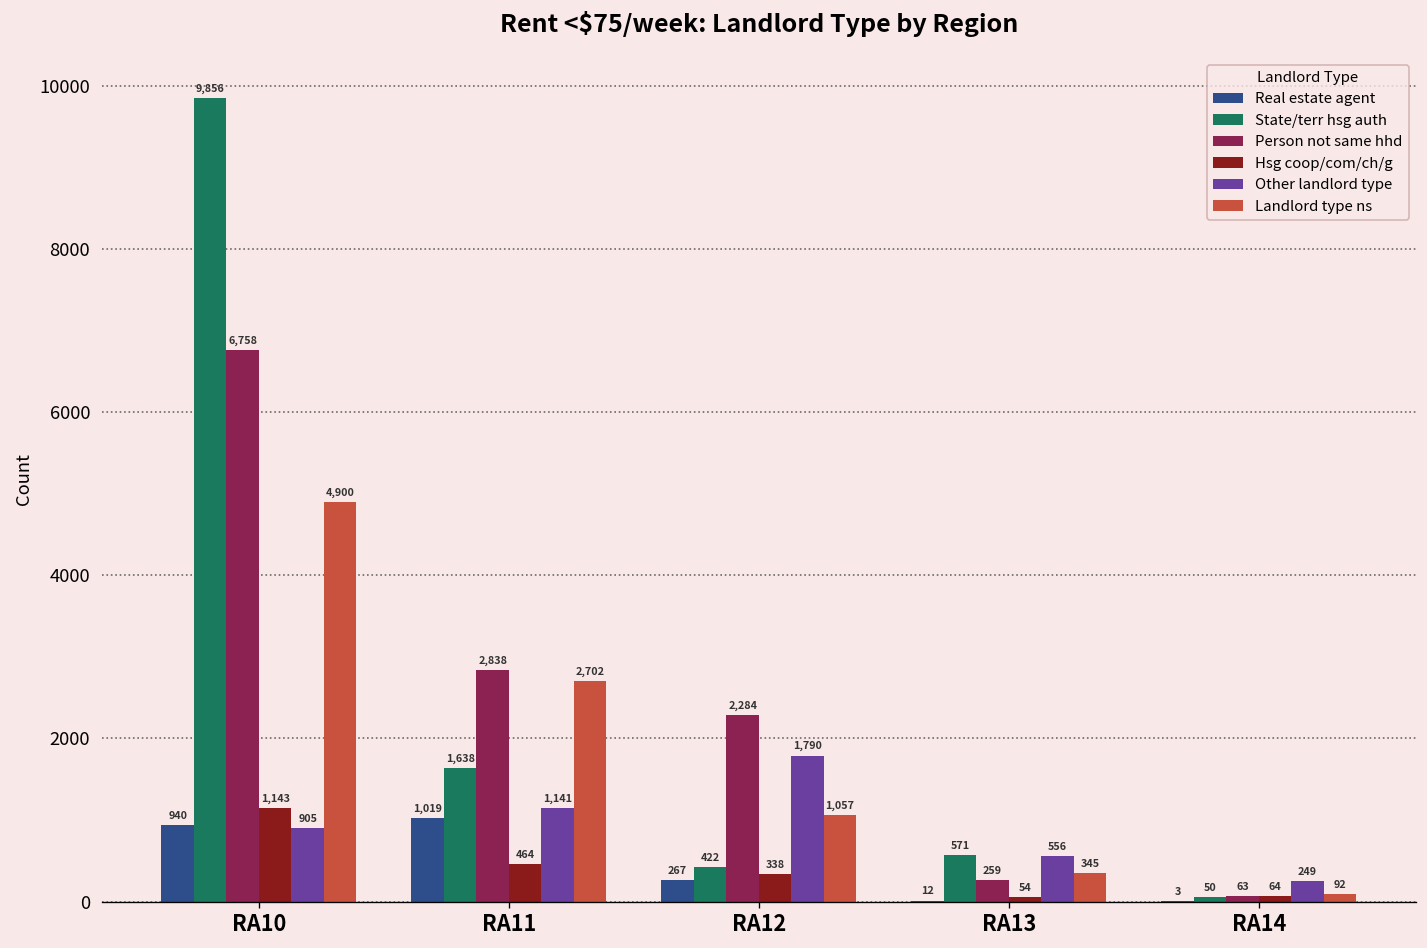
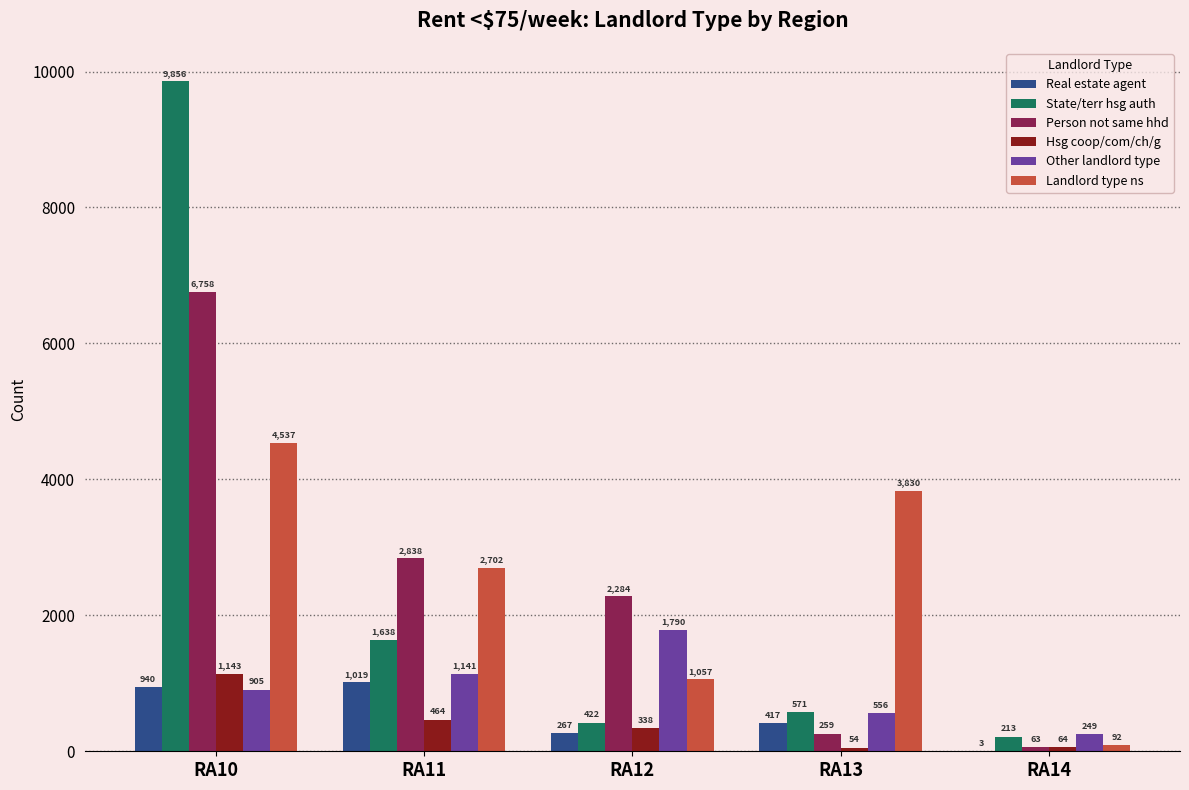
Landlord type ns, RA10: 4,900 -> 4,537
Real estate agent, RA13: 12 -> 417
Landlord type ns, RA13: 345 -> 3,830
State/terr hsg auth, RA14: 50 -> 213
